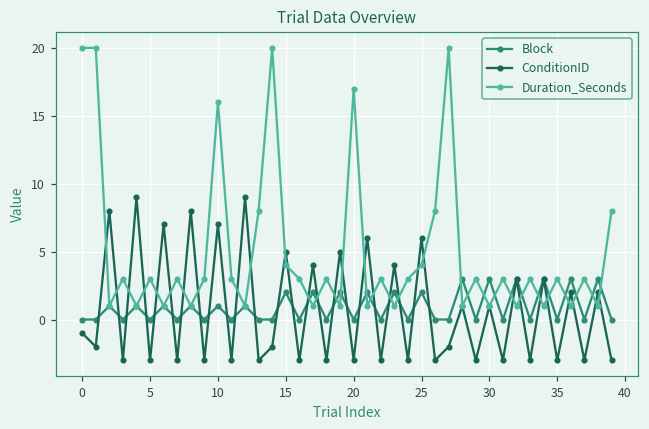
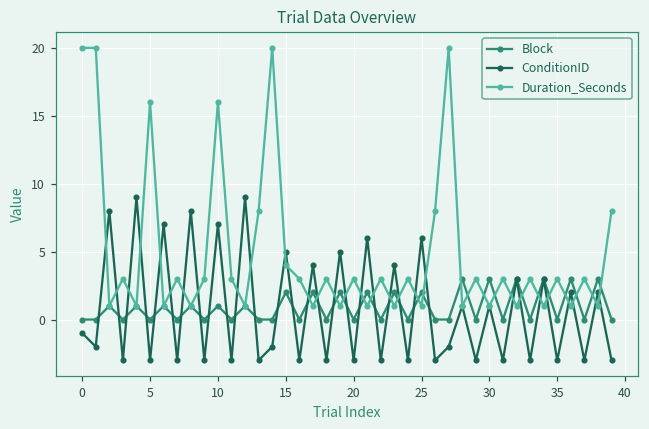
Duration_Seconds, 5: 3 -> 16
Duration_Seconds, 20: 17 -> 3
Duration_Seconds, 25: 4 -> 1
